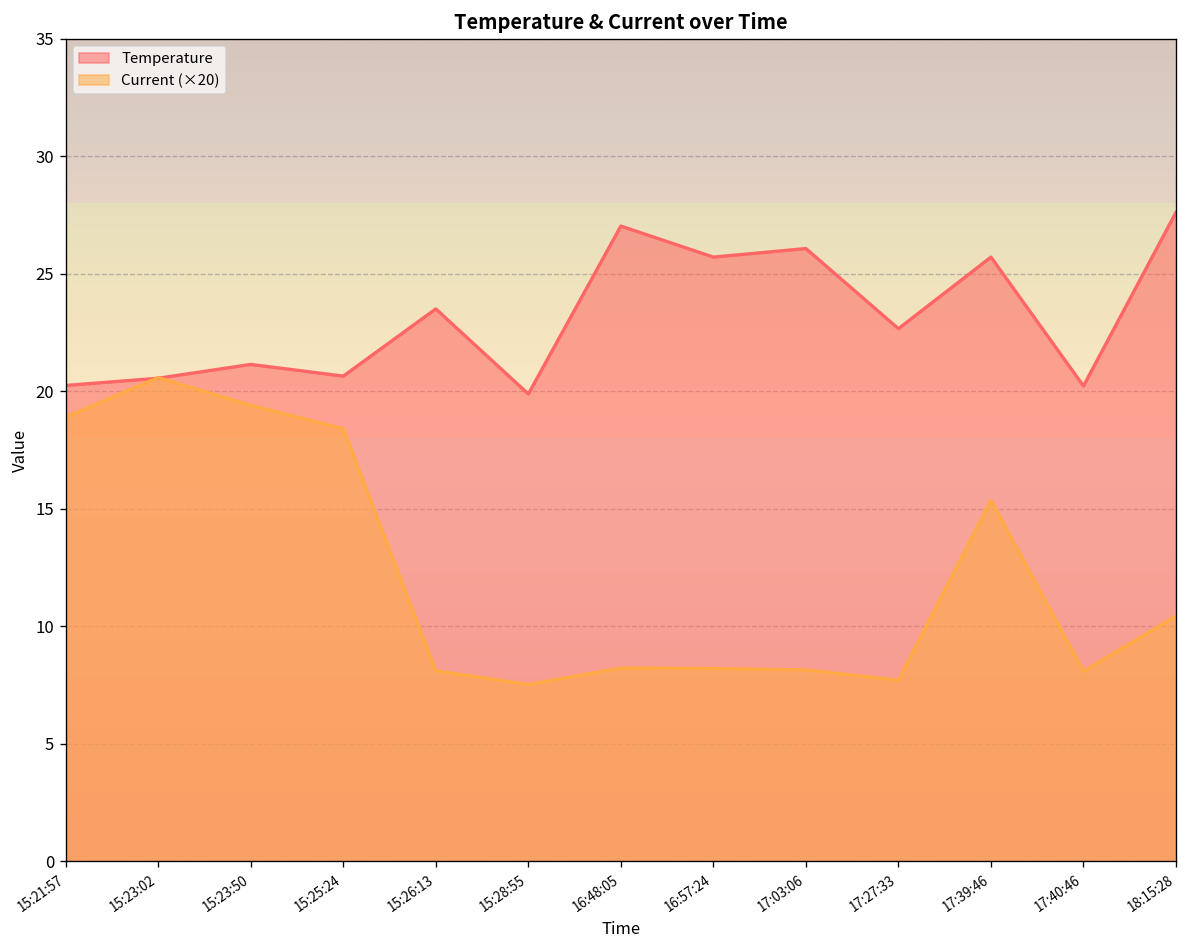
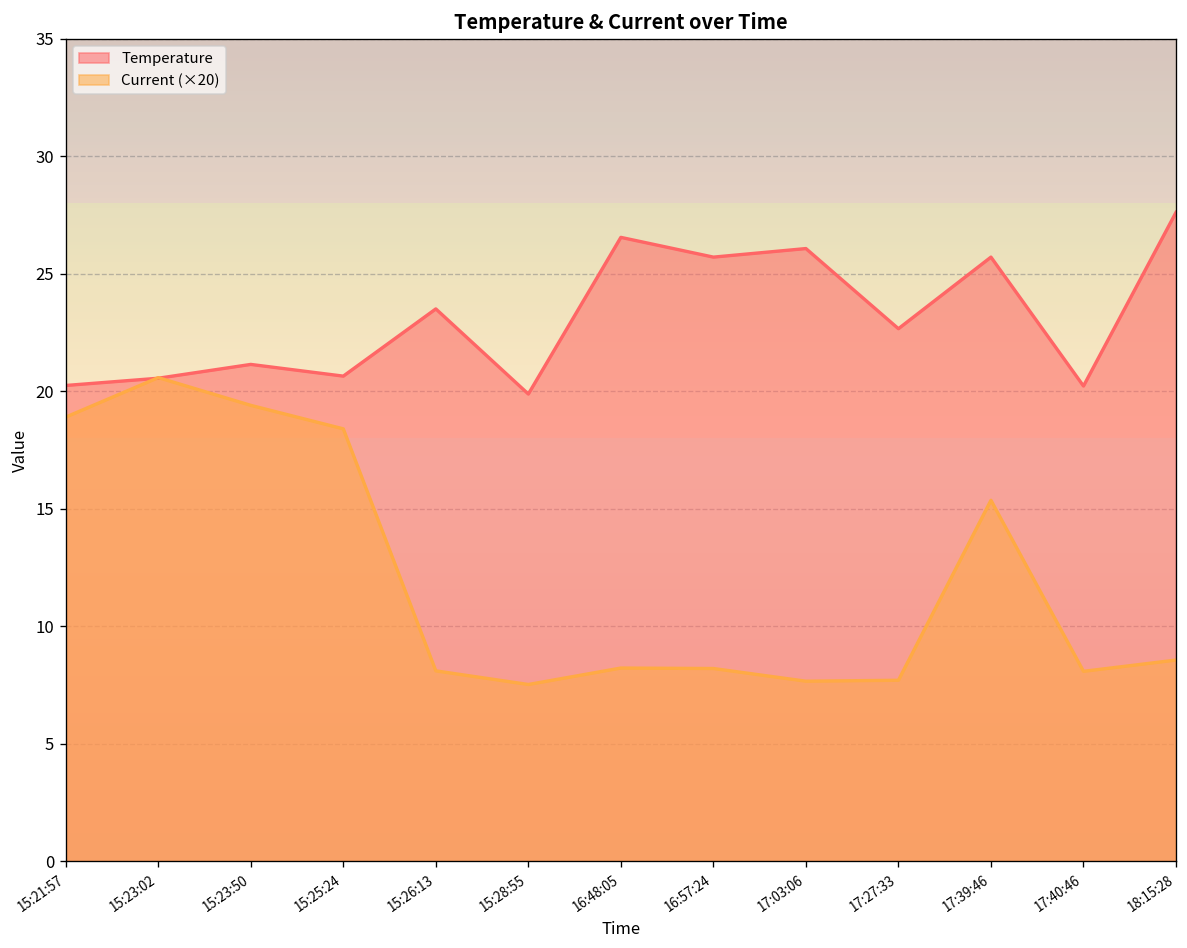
Temperature, 16:48:05: 27.0 -> 26.5
Current (×20), 17:03:06: 8.1 -> 7.7
Current (×20), 18:15:28: 10.4 -> 8.6
